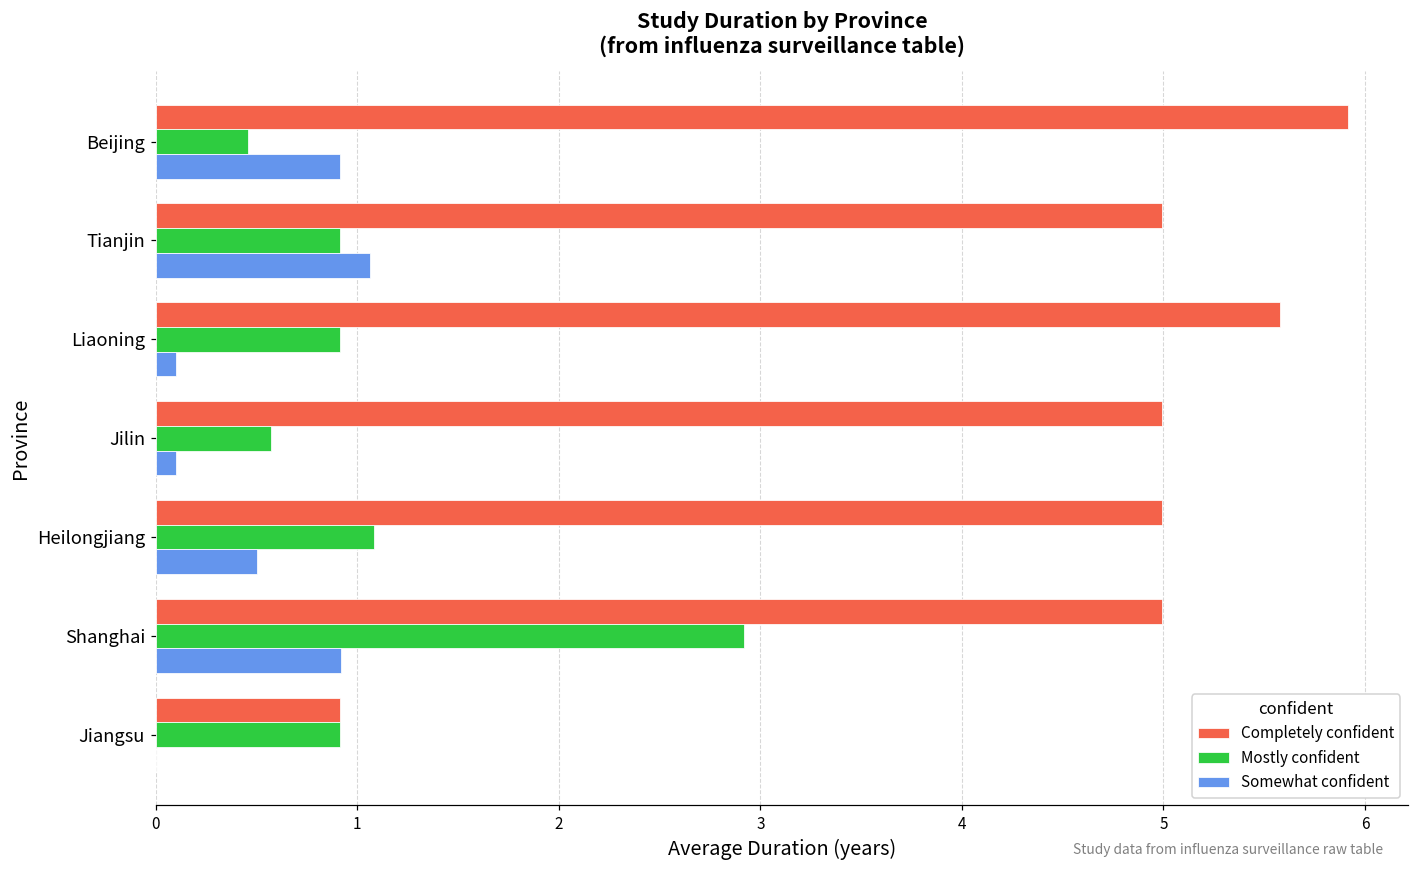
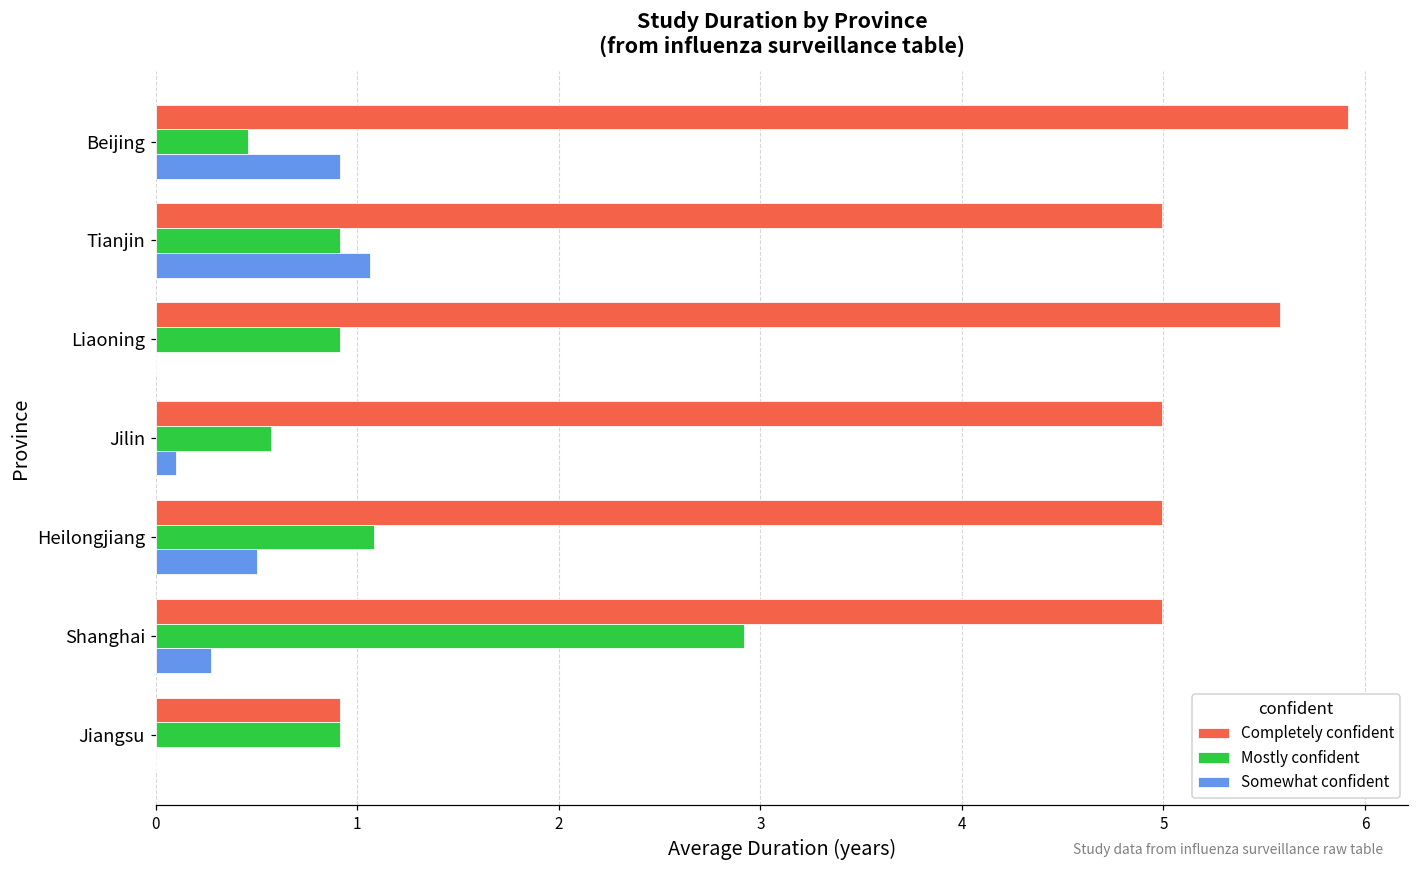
Somewhat confident, Liaoning: 0.1 -> 0.0
Somewhat confident, Shanghai: 0.92 -> 0.27
